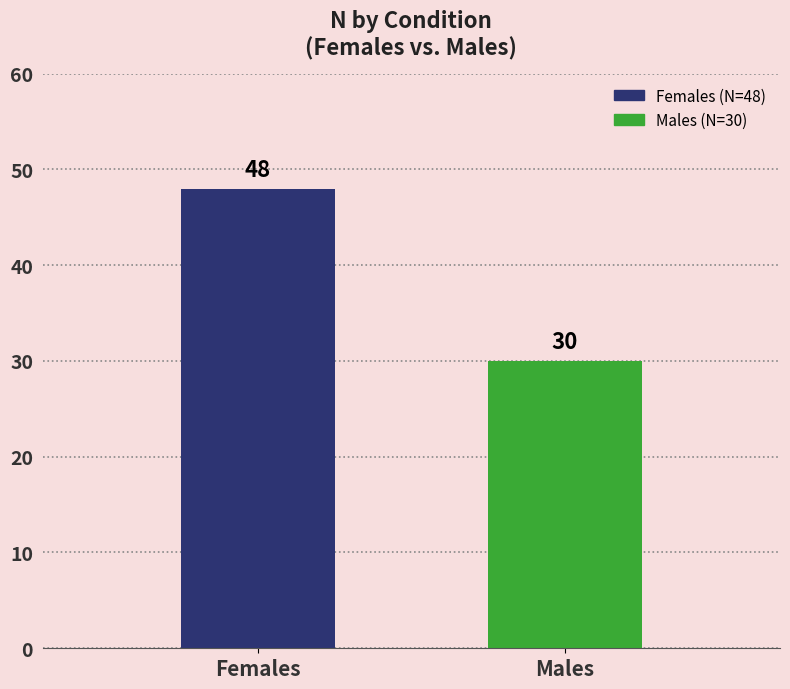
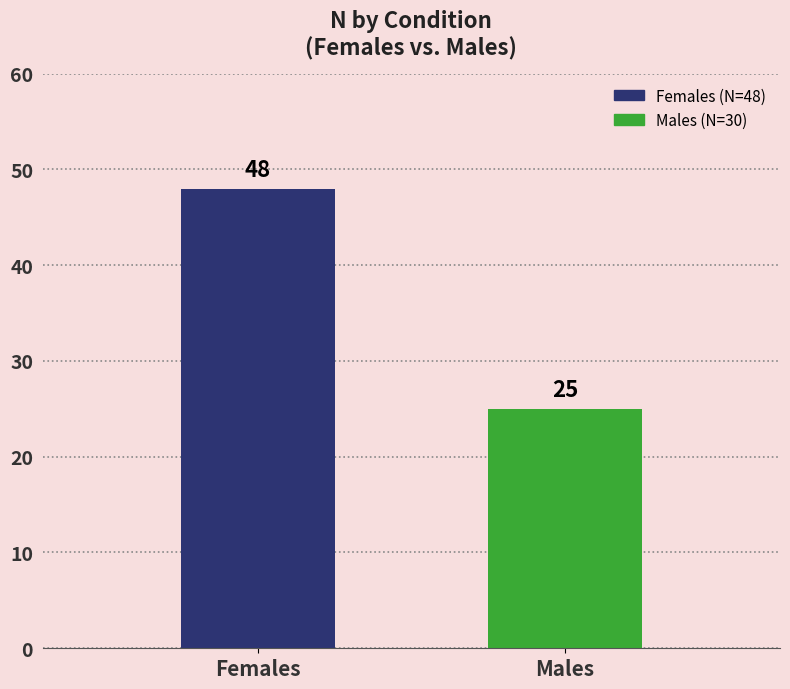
Males: 30 -> 25
